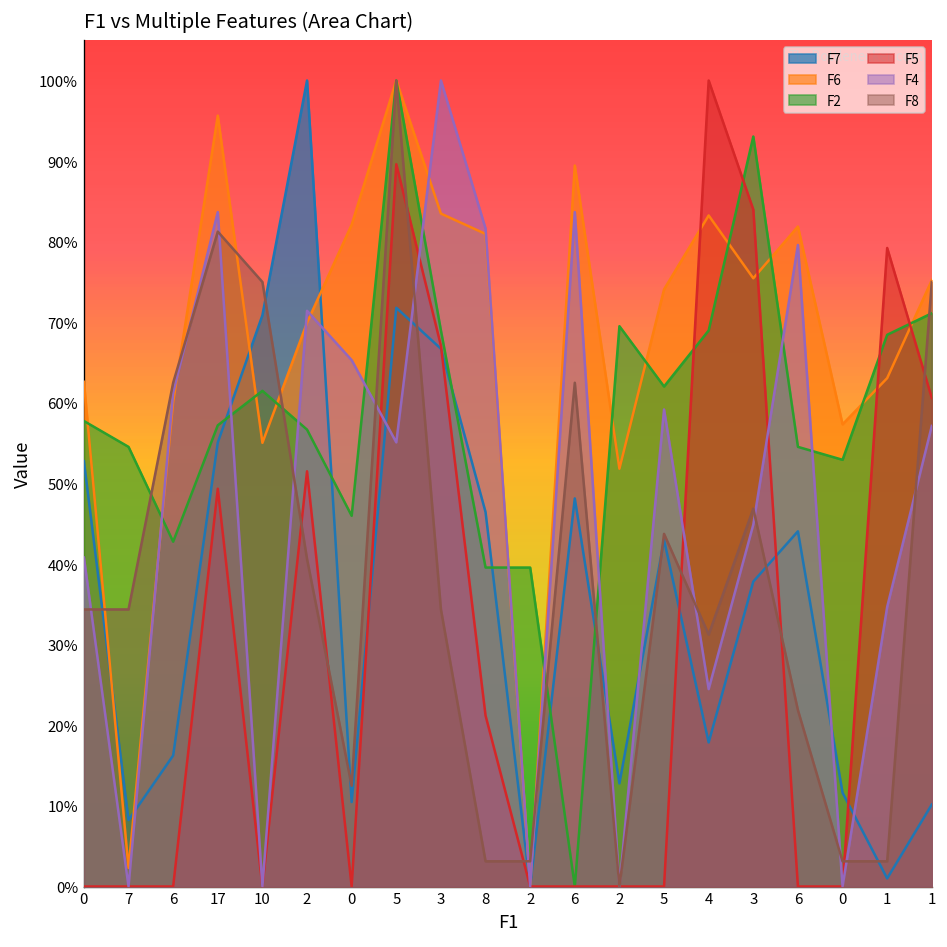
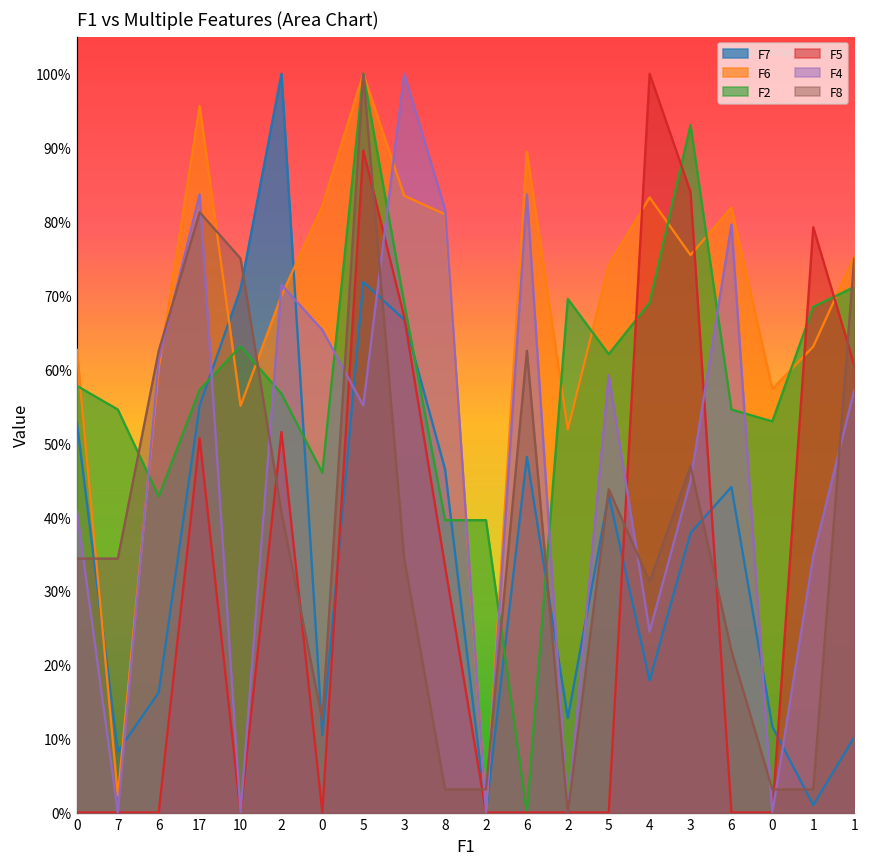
F5, 17: 49% -> 51%
F2, 10: 61% -> 63%
F5, 8: 21% -> 33%
